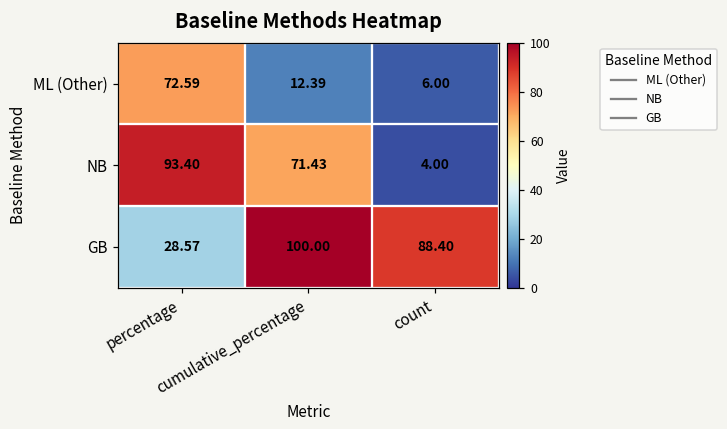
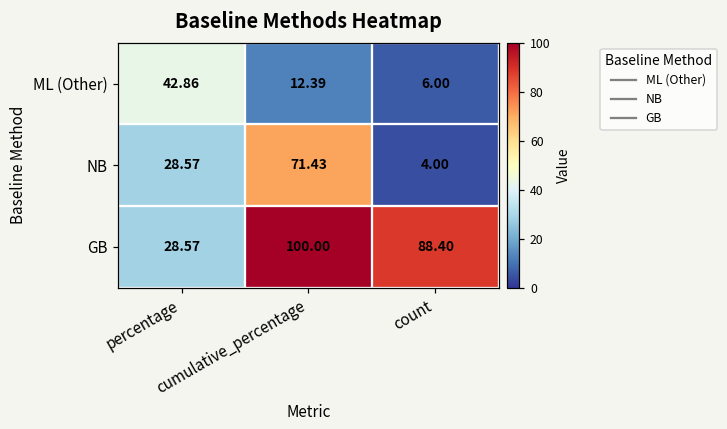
ML (Other), percentage: 72.59 -> 42.86
NB, percentage: 93.40 -> 28.57
